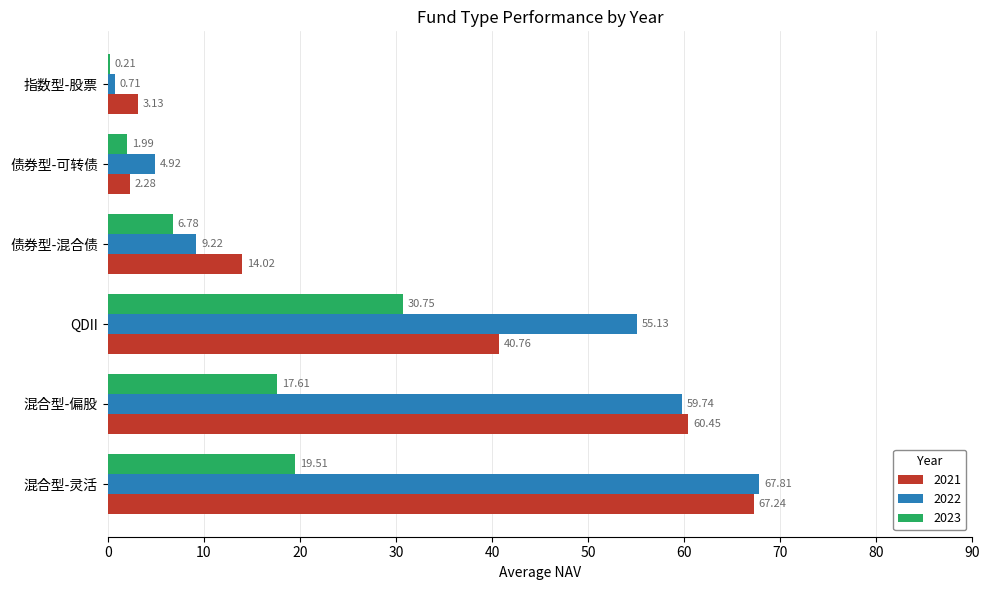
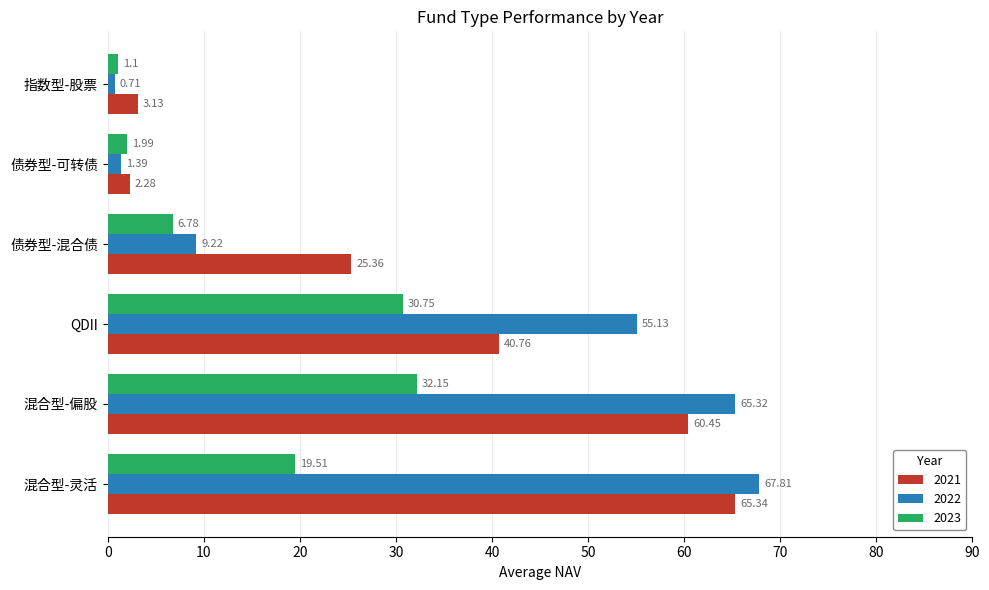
2023, 指数型-股票: 0.21 -> 1.1
2022, 债券型-可转债: 4.92 -> 1.39
2021, 债券型-混合债: 14.02 -> 25.36
2023, 混合型-偏股: 17.61 -> 32.15
2022, 混合型-偏股: 59.74 -> 65.32
2021, 混合型-灵活: 67.24 -> 65.34
